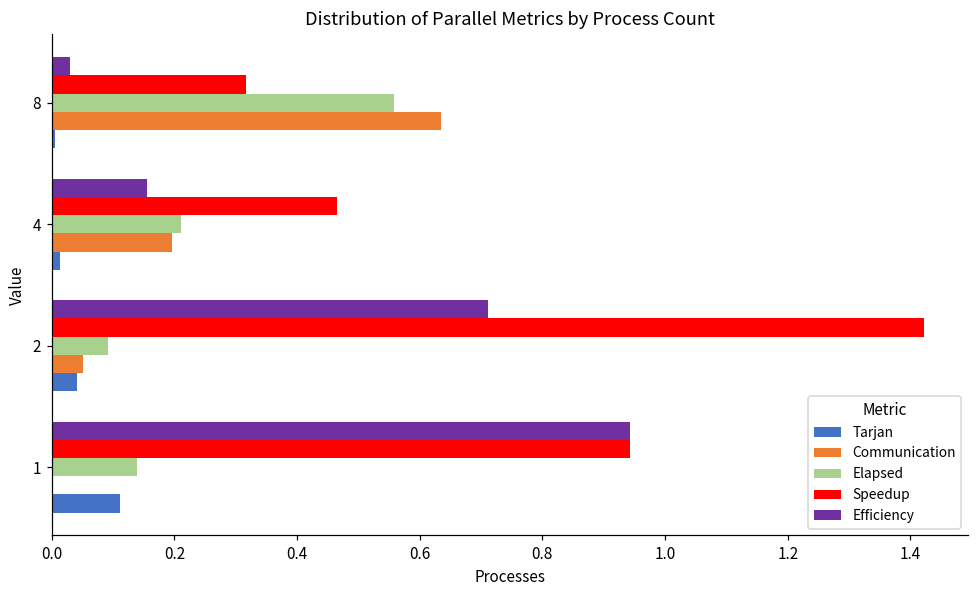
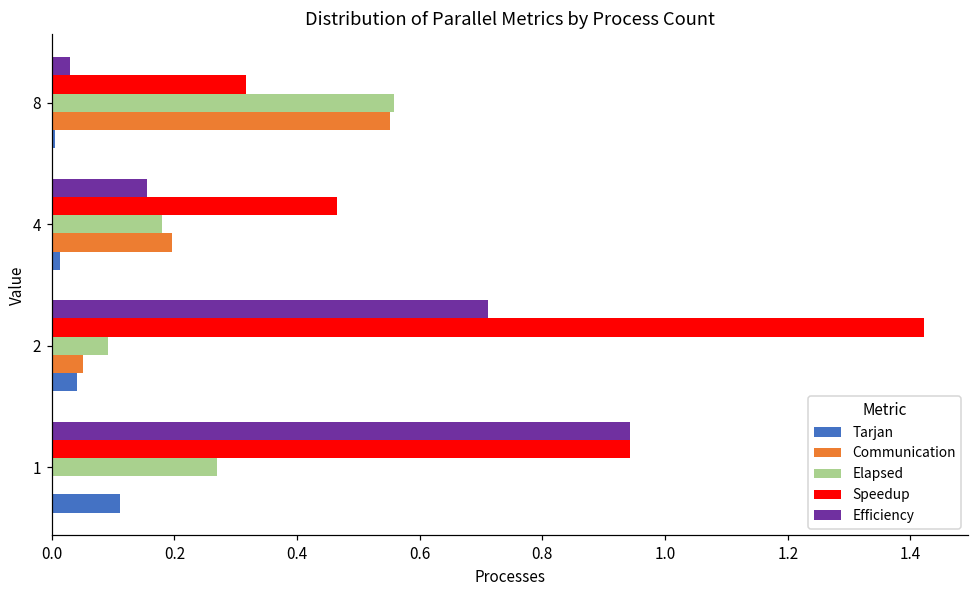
Communication, 8: 0.63 -> 0.55
Elapsed, 4: 0.21 -> 0.18
Elapsed, 1: 0.14 -> 0.27
